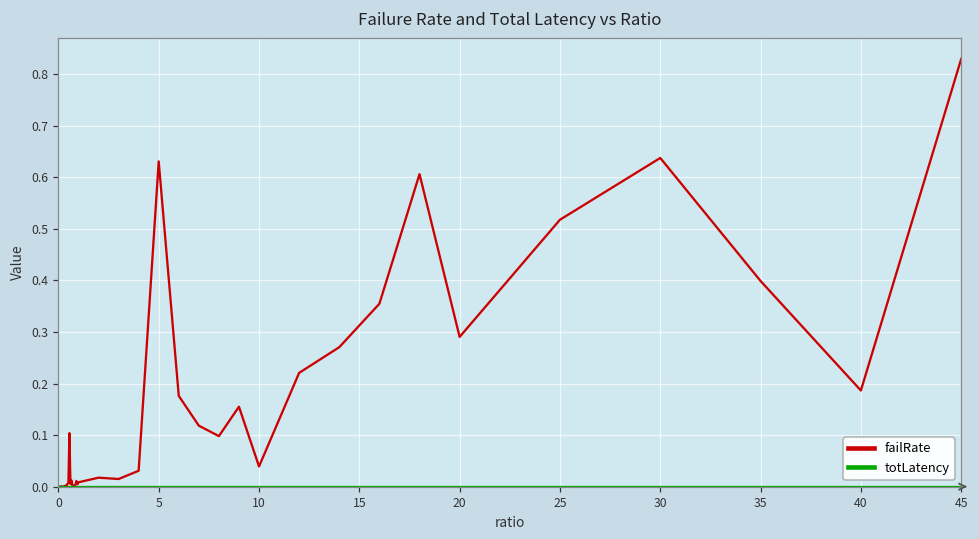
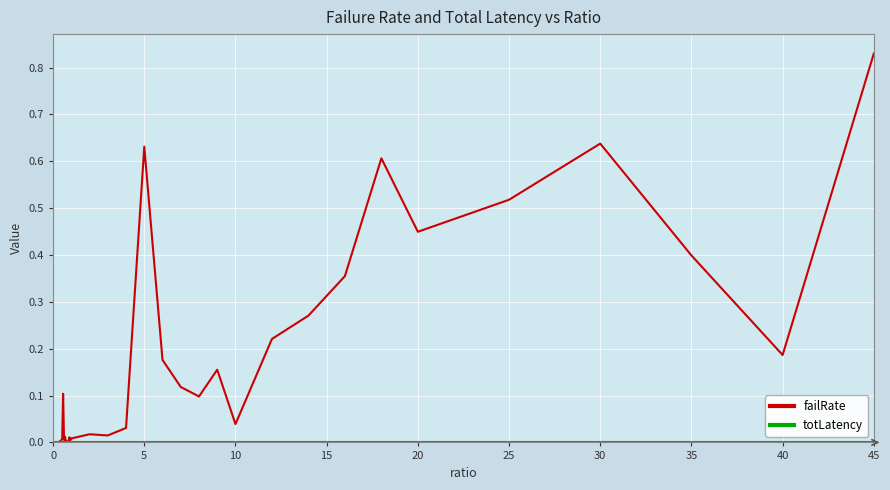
failRate, 20: 0.29 -> 0.45
